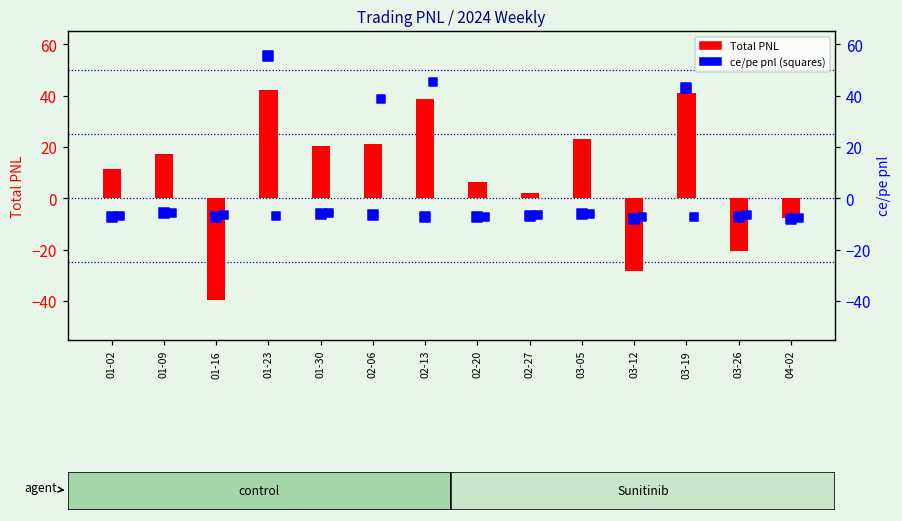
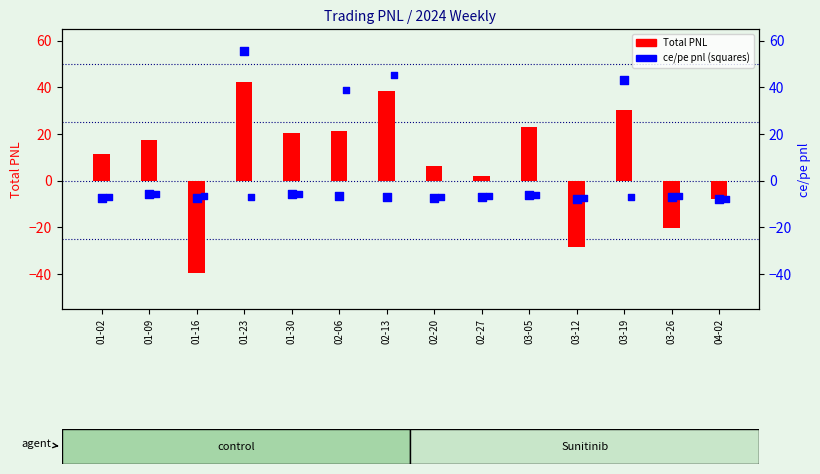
Total PNL, 03-19: 41 -> 30
